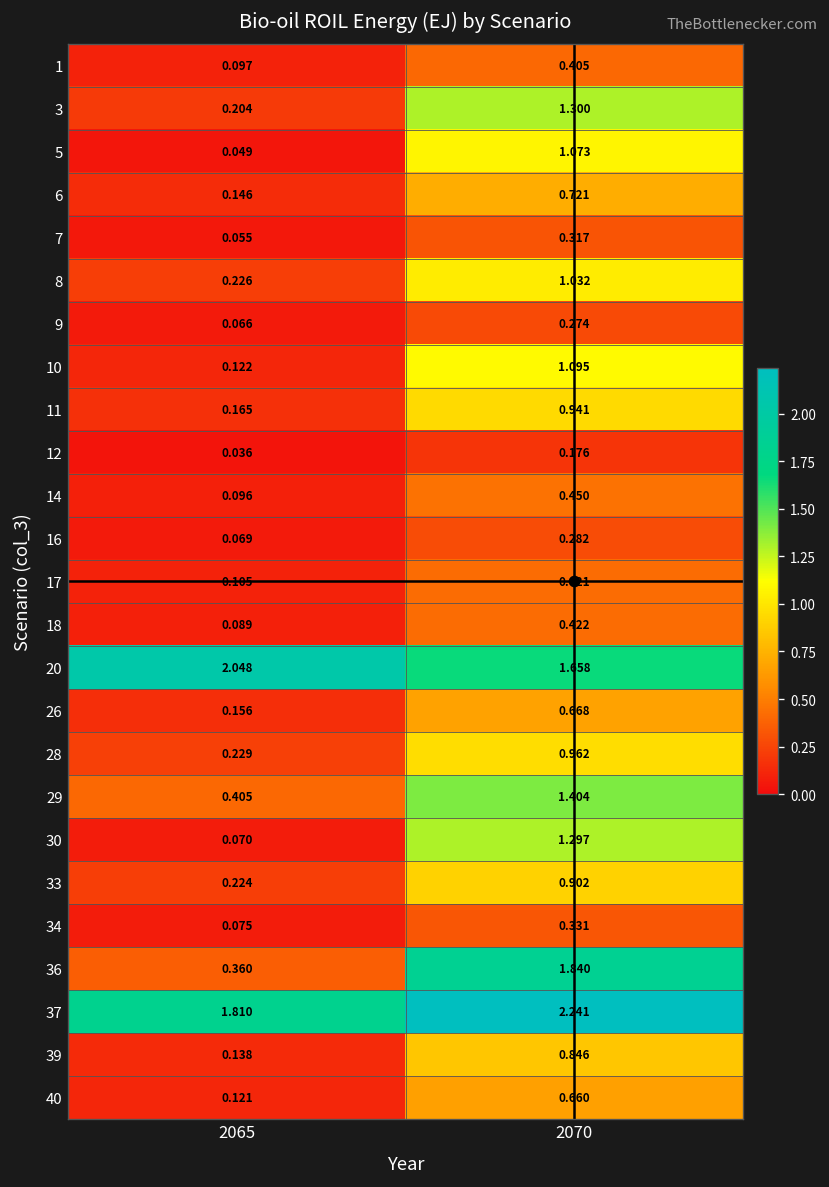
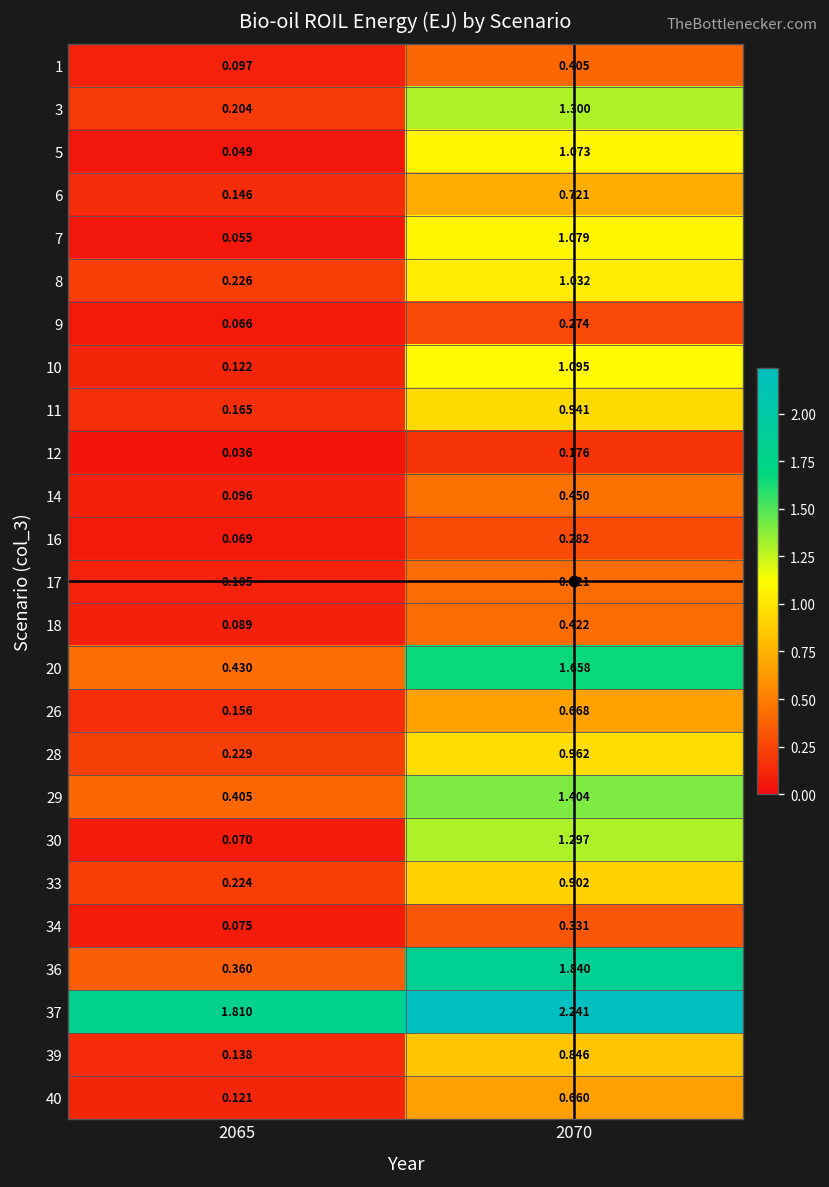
7, 2070: 0.317 -> 1.079
20, 2065: 2.048 -> 0.430
